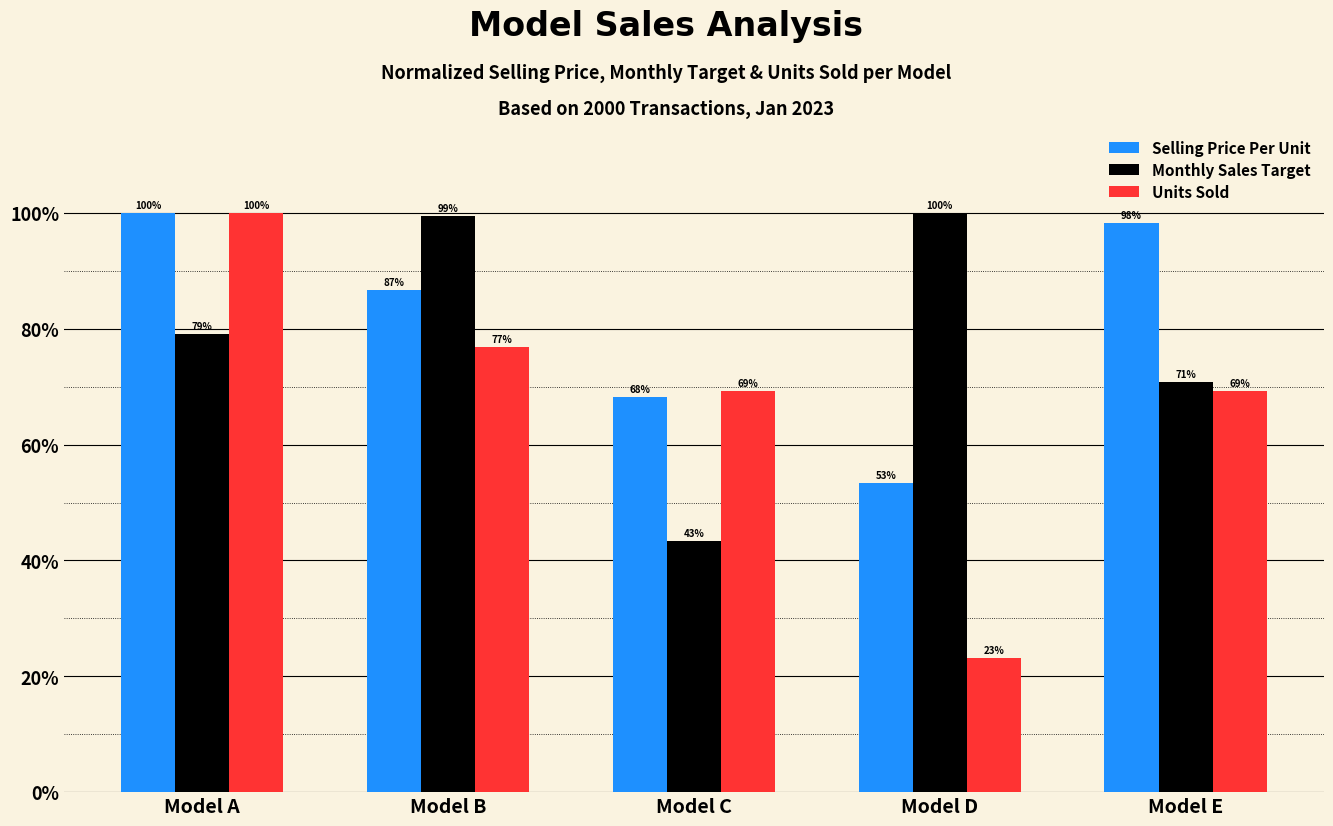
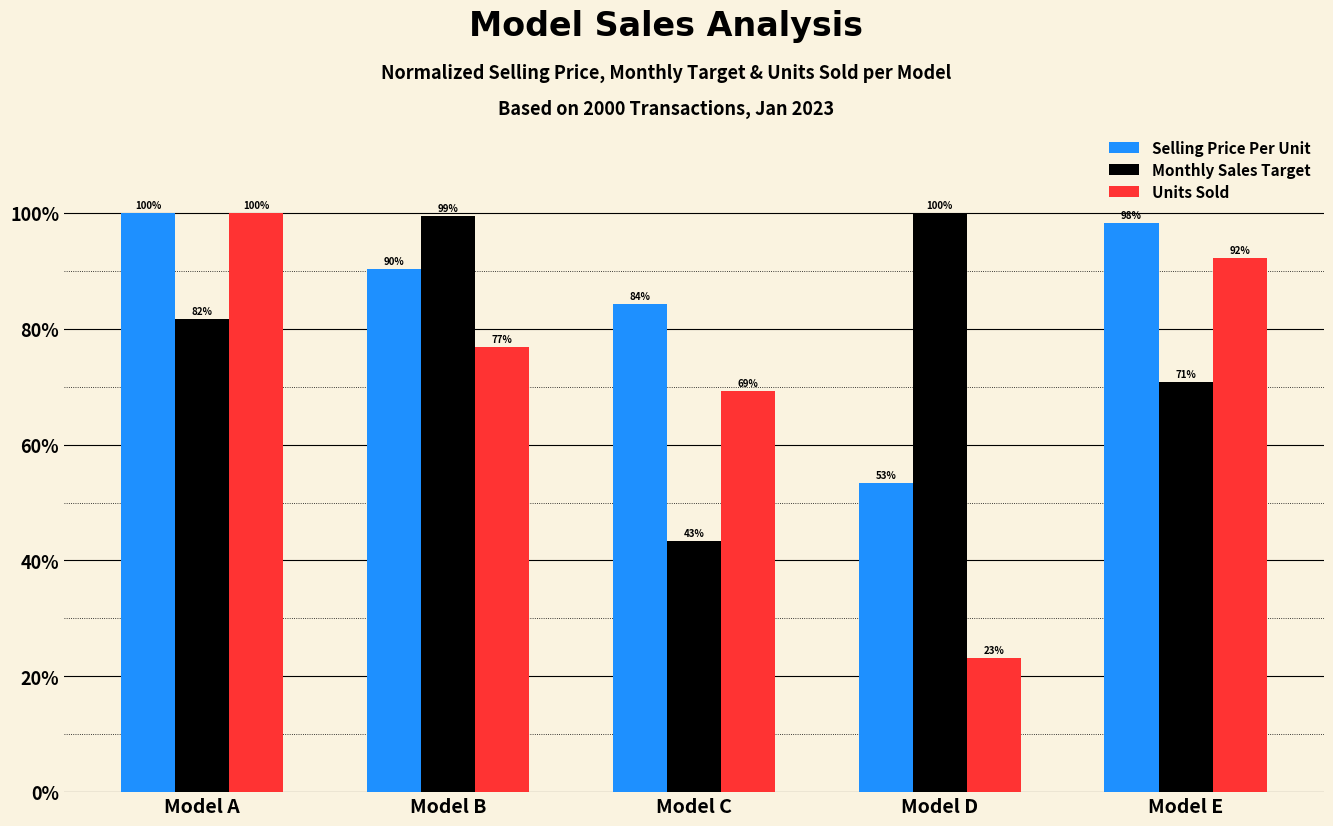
Monthly Sales Target, Model A: 79% -> 82%
Selling Price Per Unit, Model B: 87% -> 90%
Selling Price Per Unit, Model C: 68% -> 84%
Units Sold, Model E: 69% -> 92%
